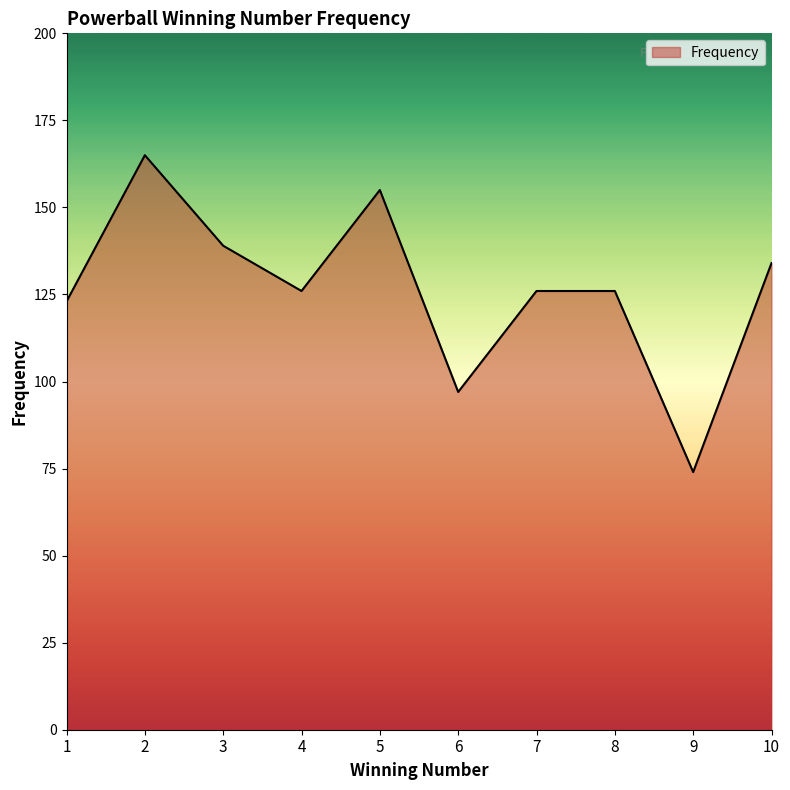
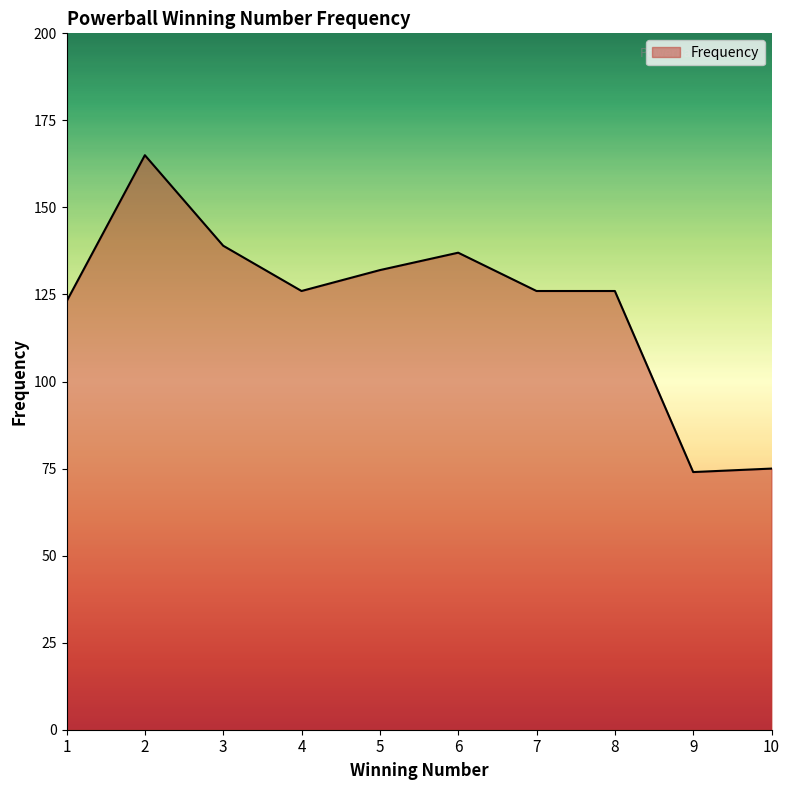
5: 155 -> 132
6: 97 -> 137
10: 134 -> 75
